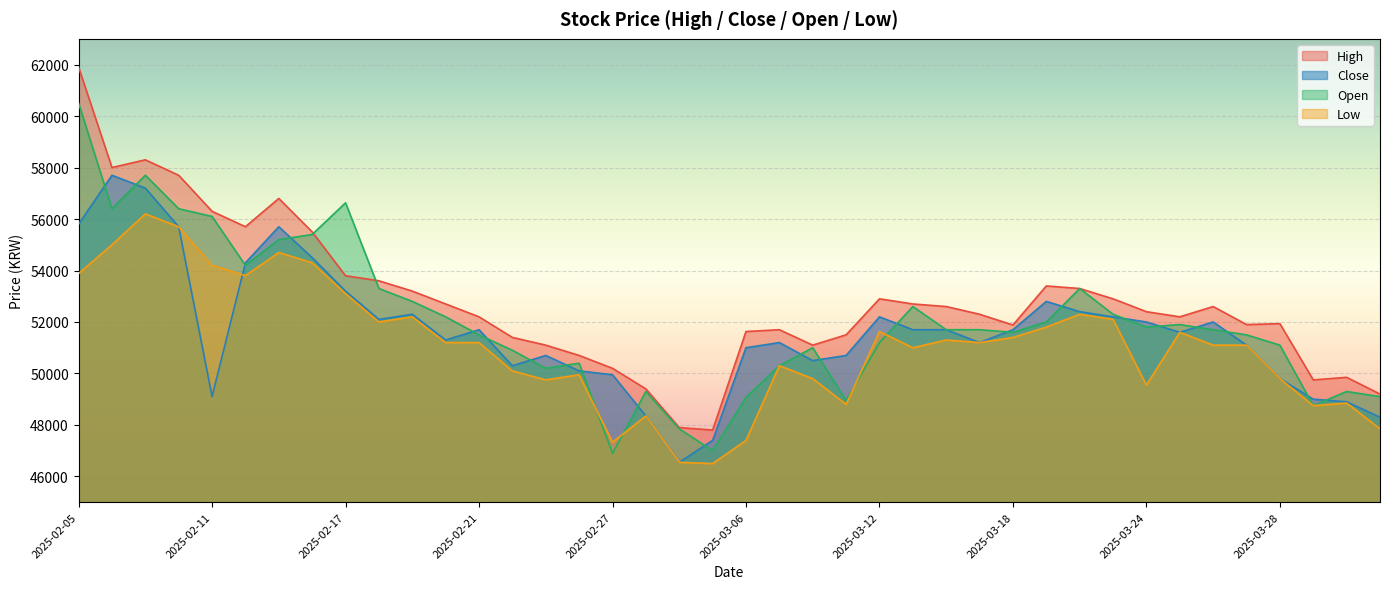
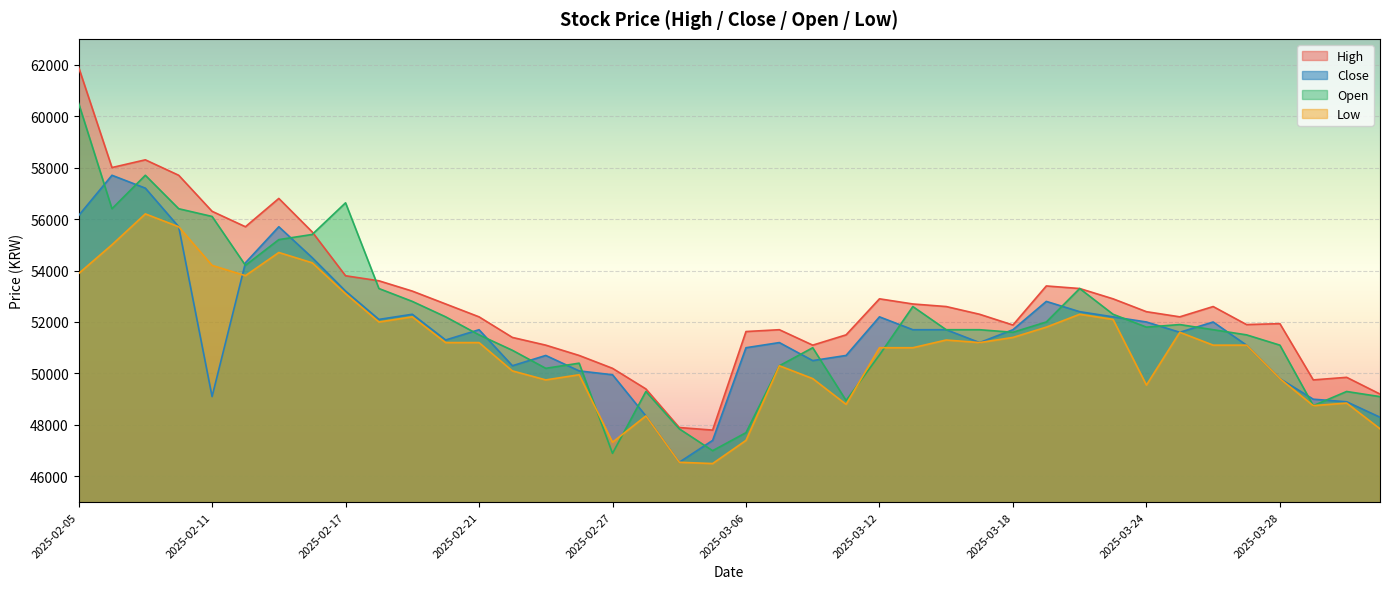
Close, 2025-02-05: 55800 -> 56100
Open, 2025-03-06: 49100 -> 47700
Open, 2025-03-12: 51200 -> 50700
Low, 2025-03-12: 51600 -> 51000
